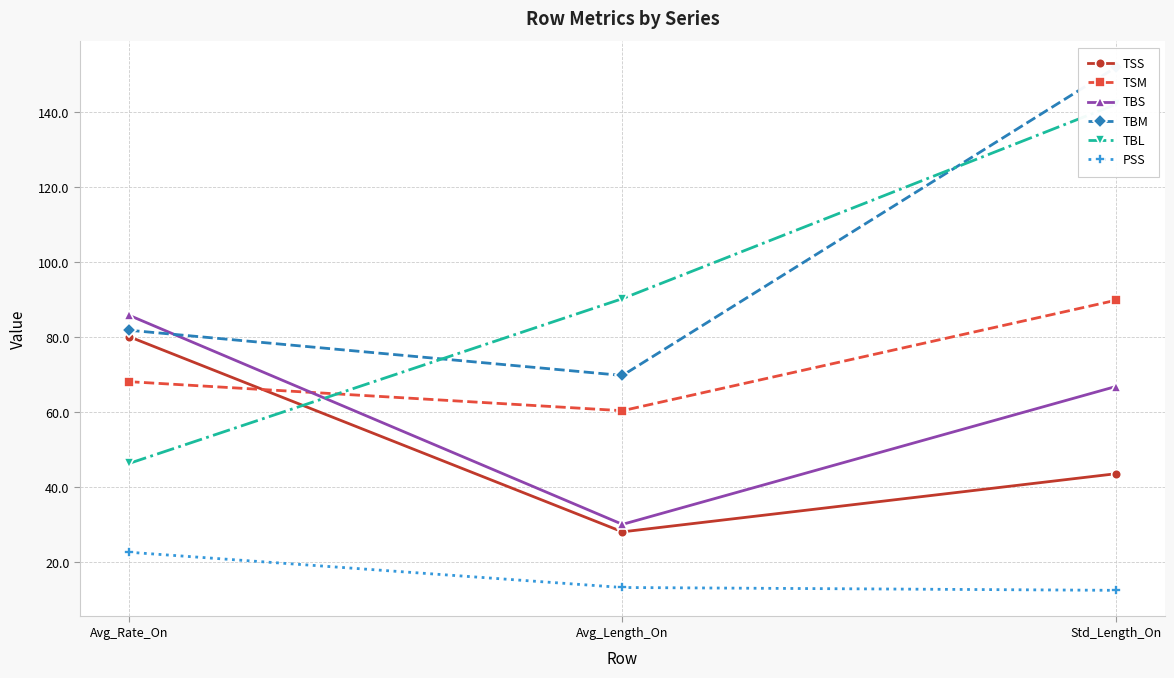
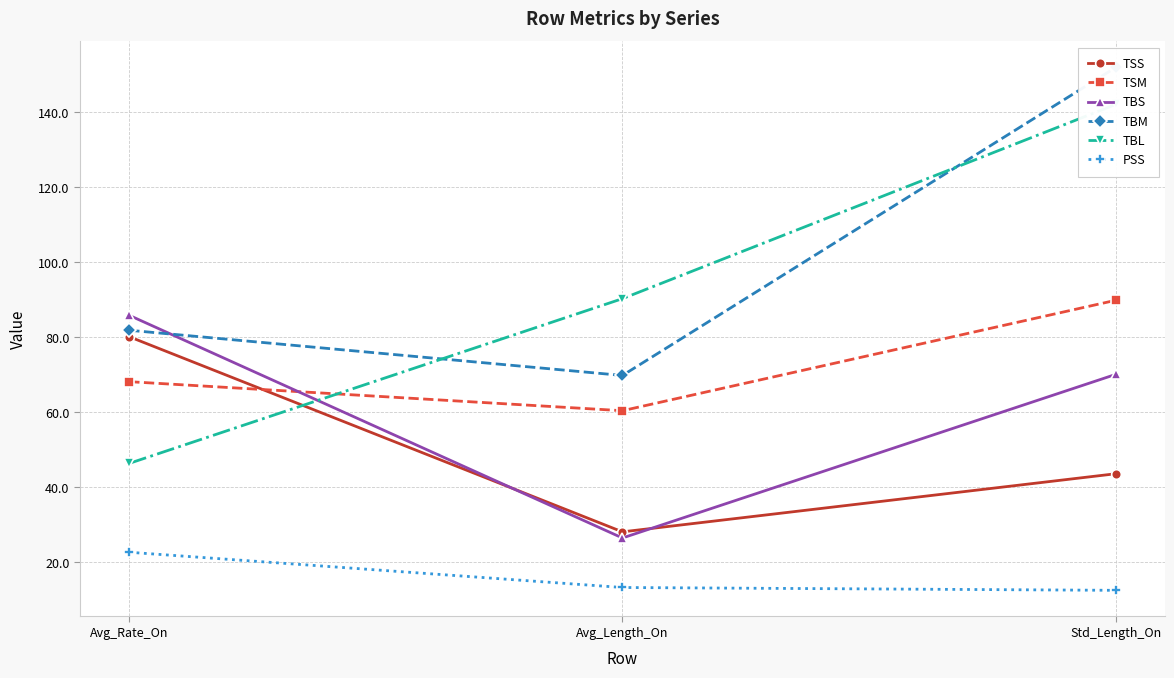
TBS, Avg_Length_On: 30 -> 27
TBS, Std_Length_On: 67 -> 70
